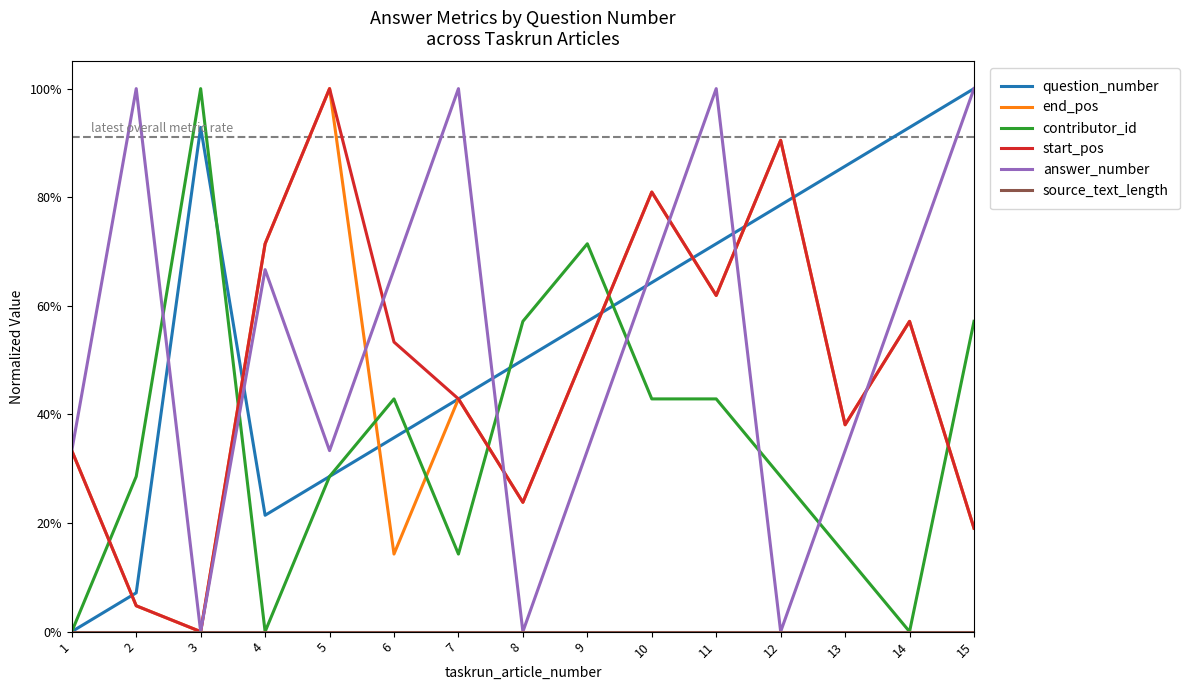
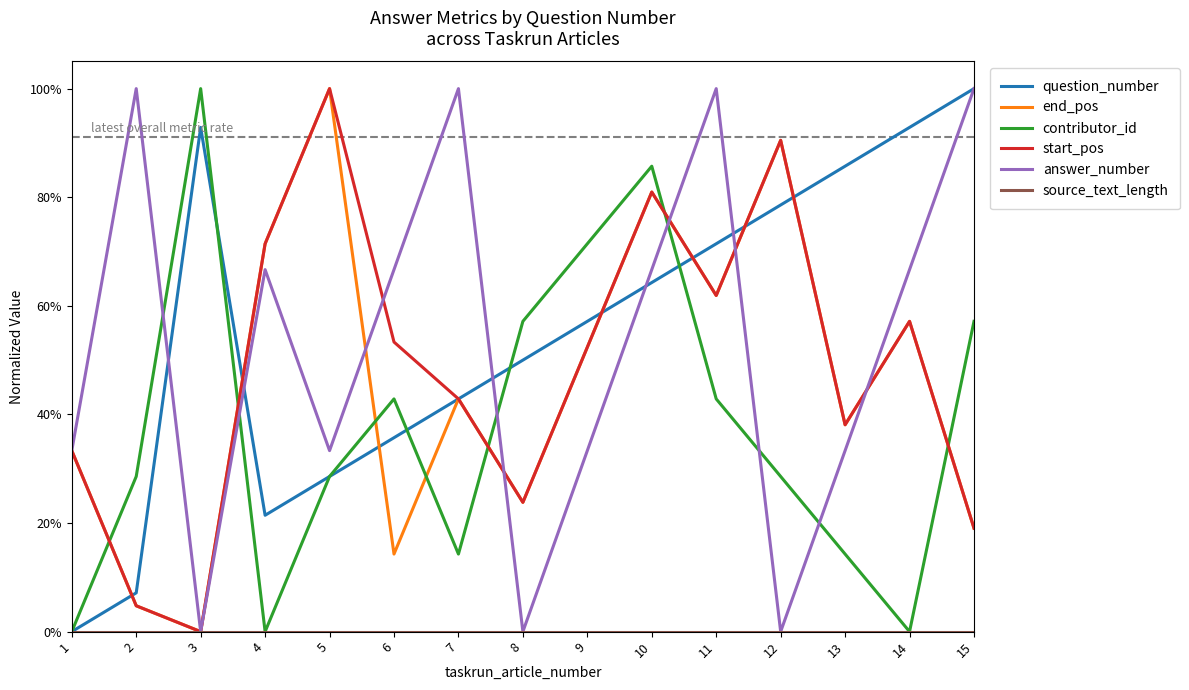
contributor_id, 10: 43% -> 86%
